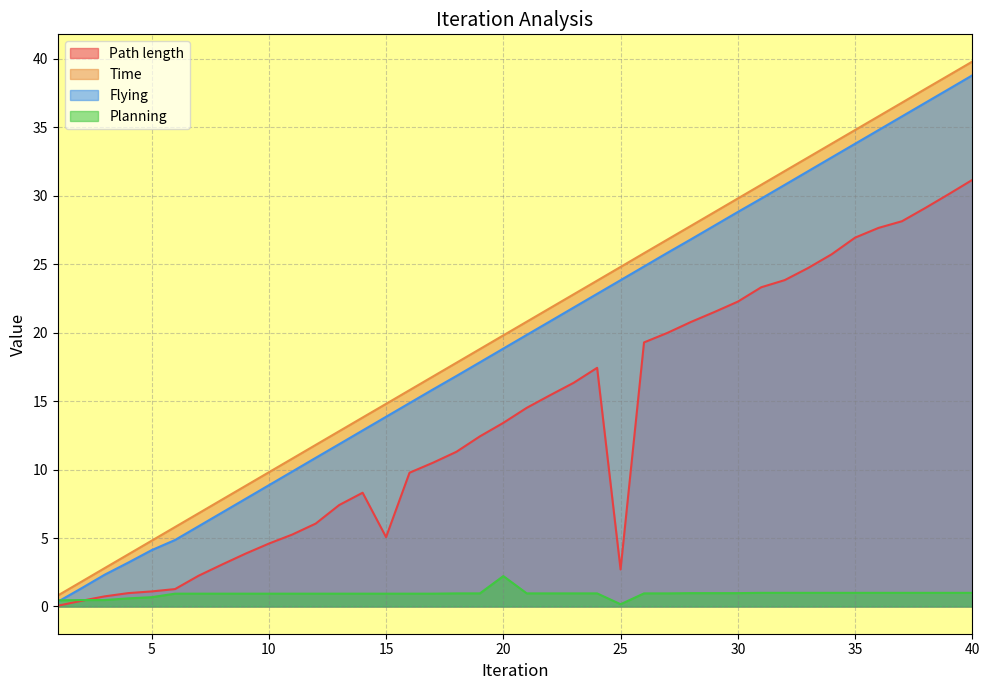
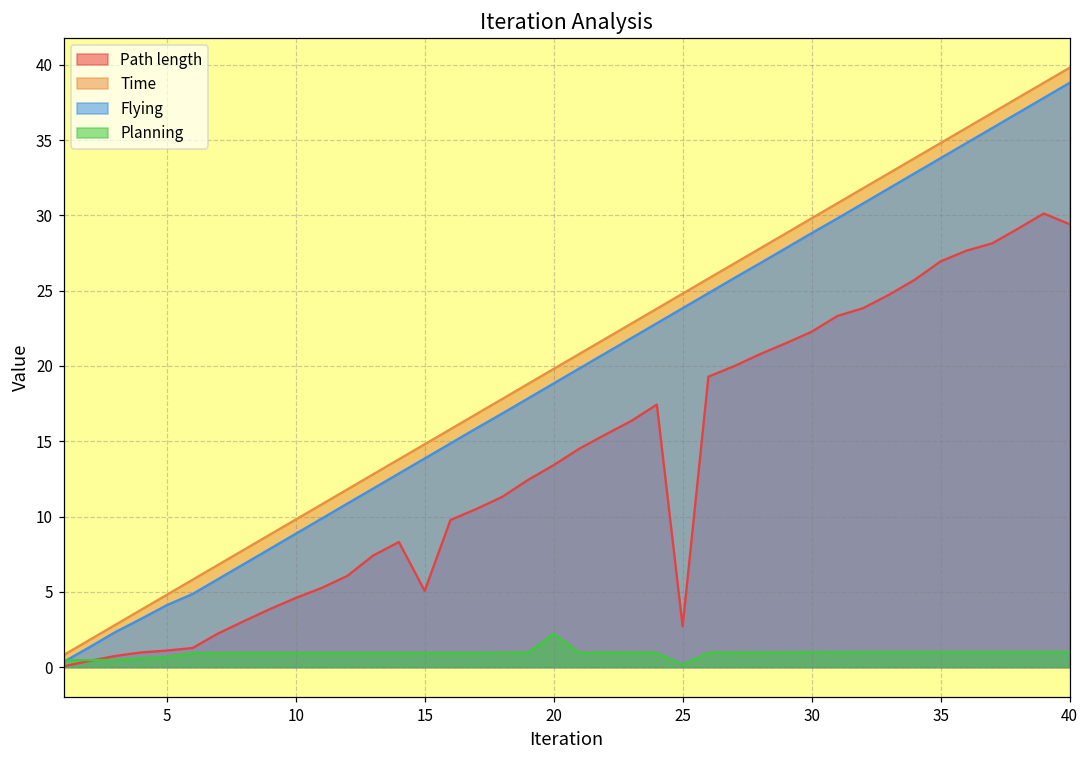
Path length, 40: 31.2 -> 29.4
